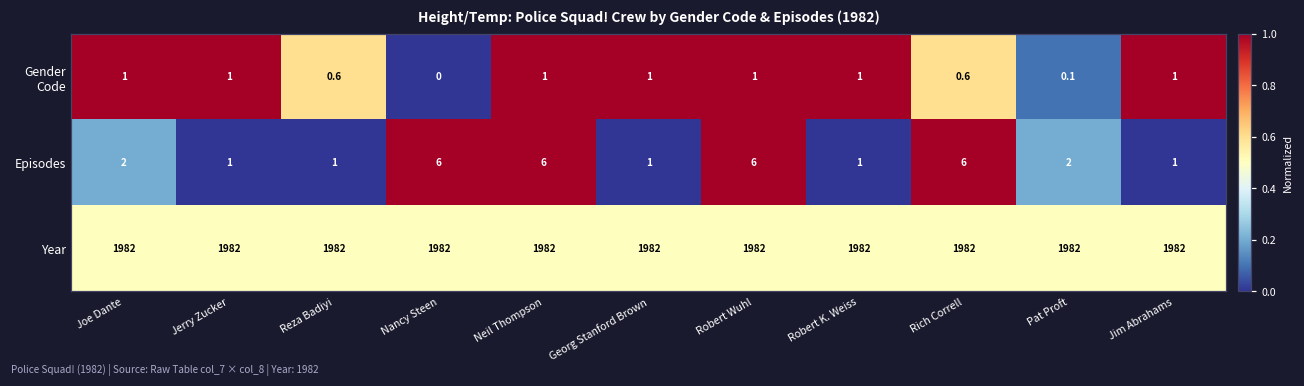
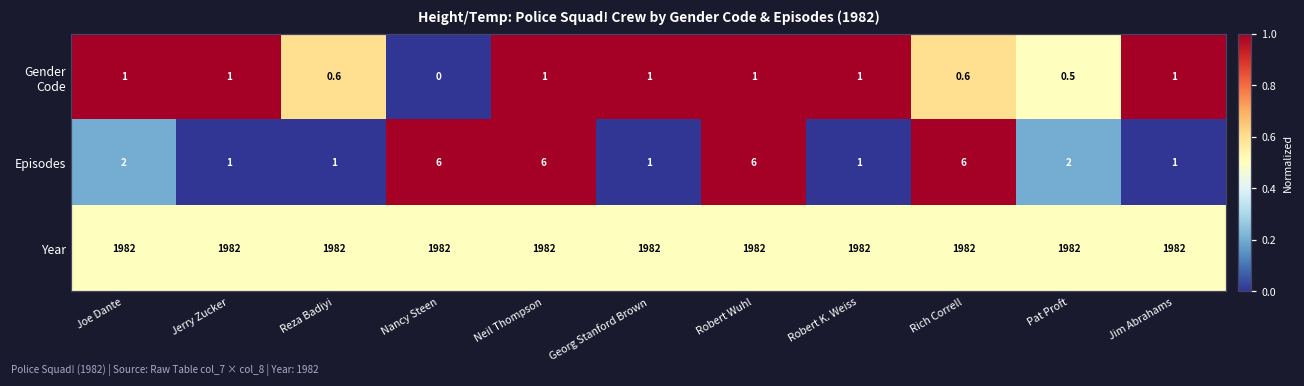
Gender Code, Pat Proft: 0.1 -> 0.5
